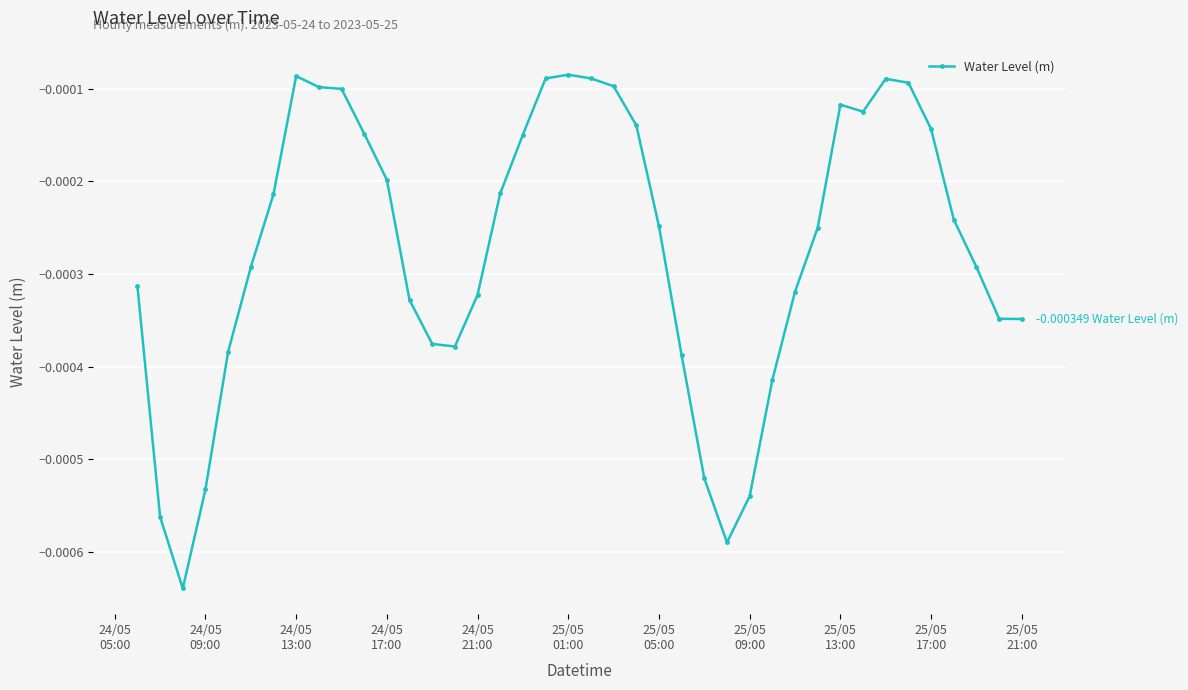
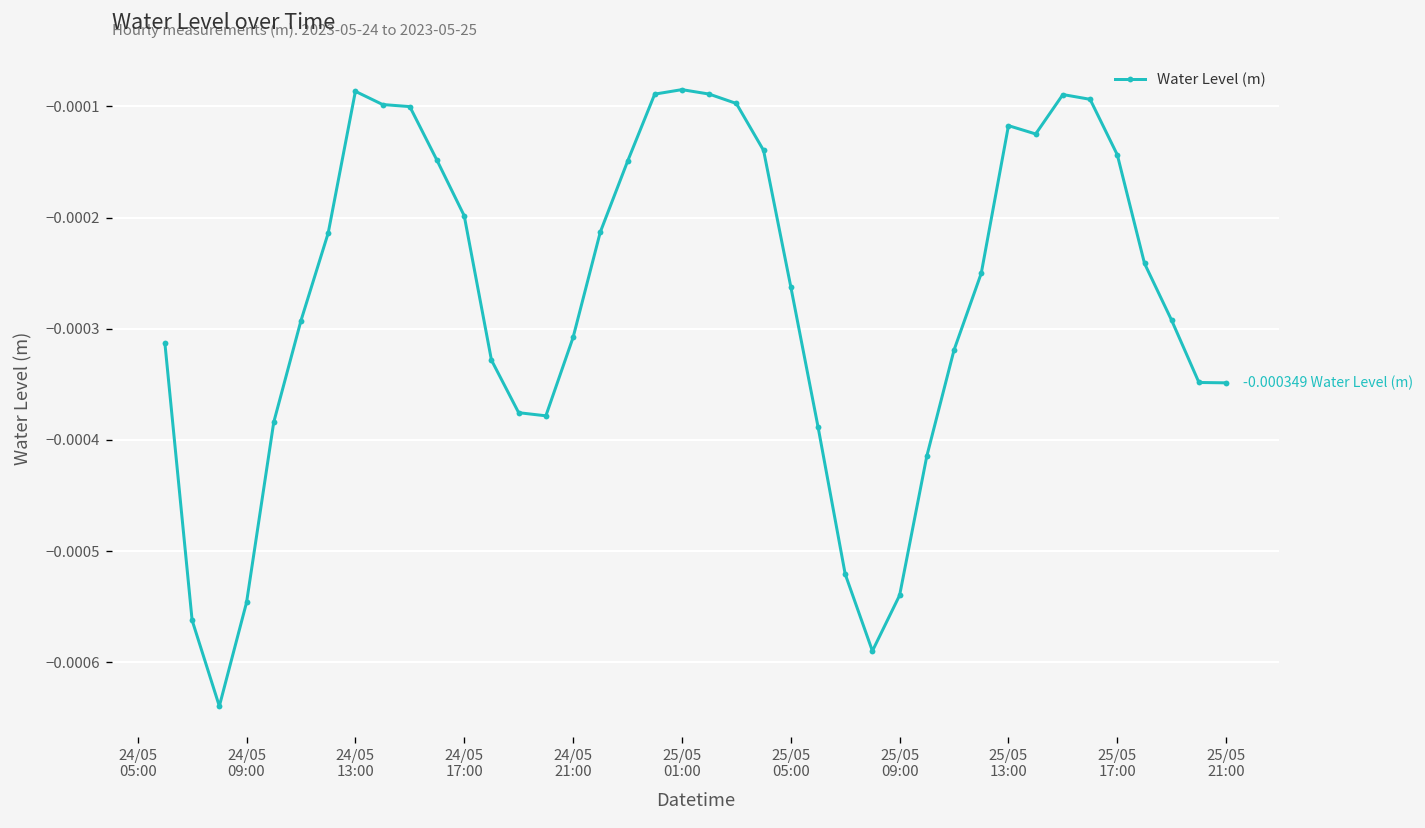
24/05 09:00: -0.00053 -> -0.00055
24/05 21:00: -0.00032 -> -0.00031
25/05 05:00: -0.00025 -> -0.00026
